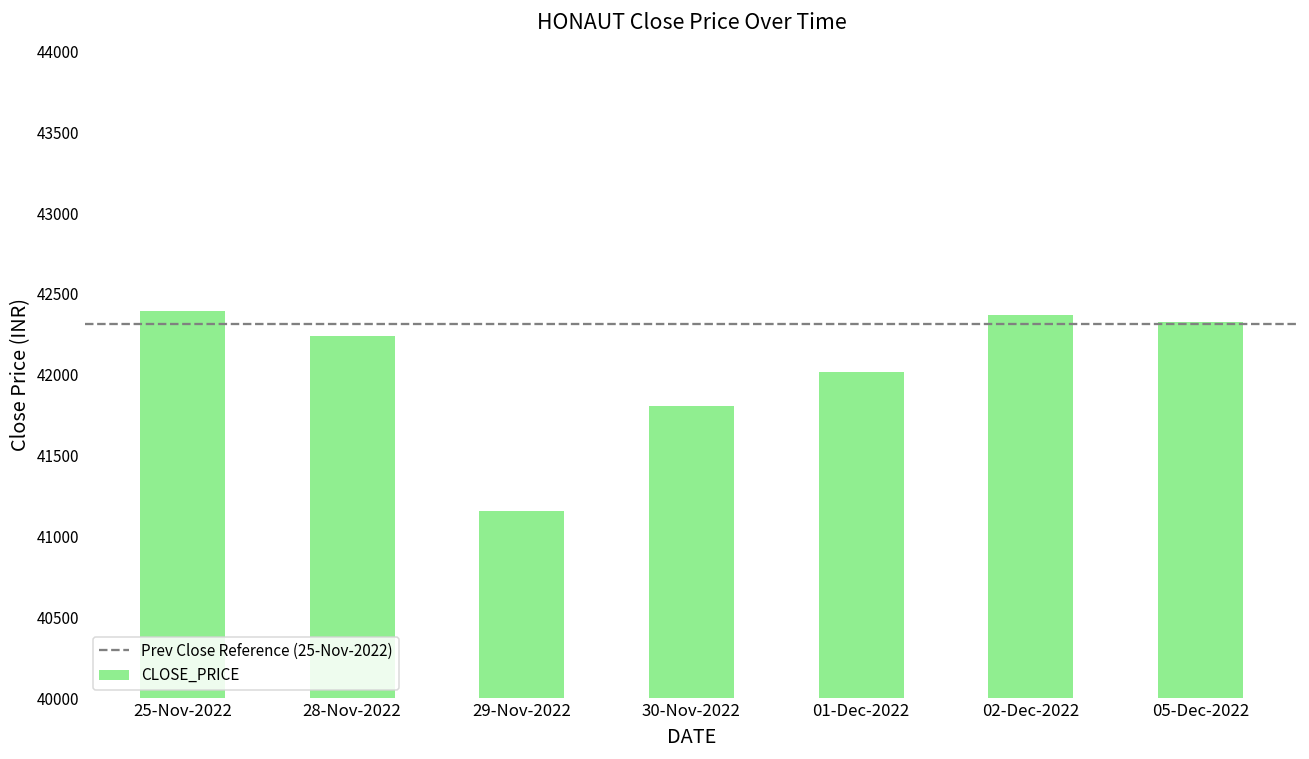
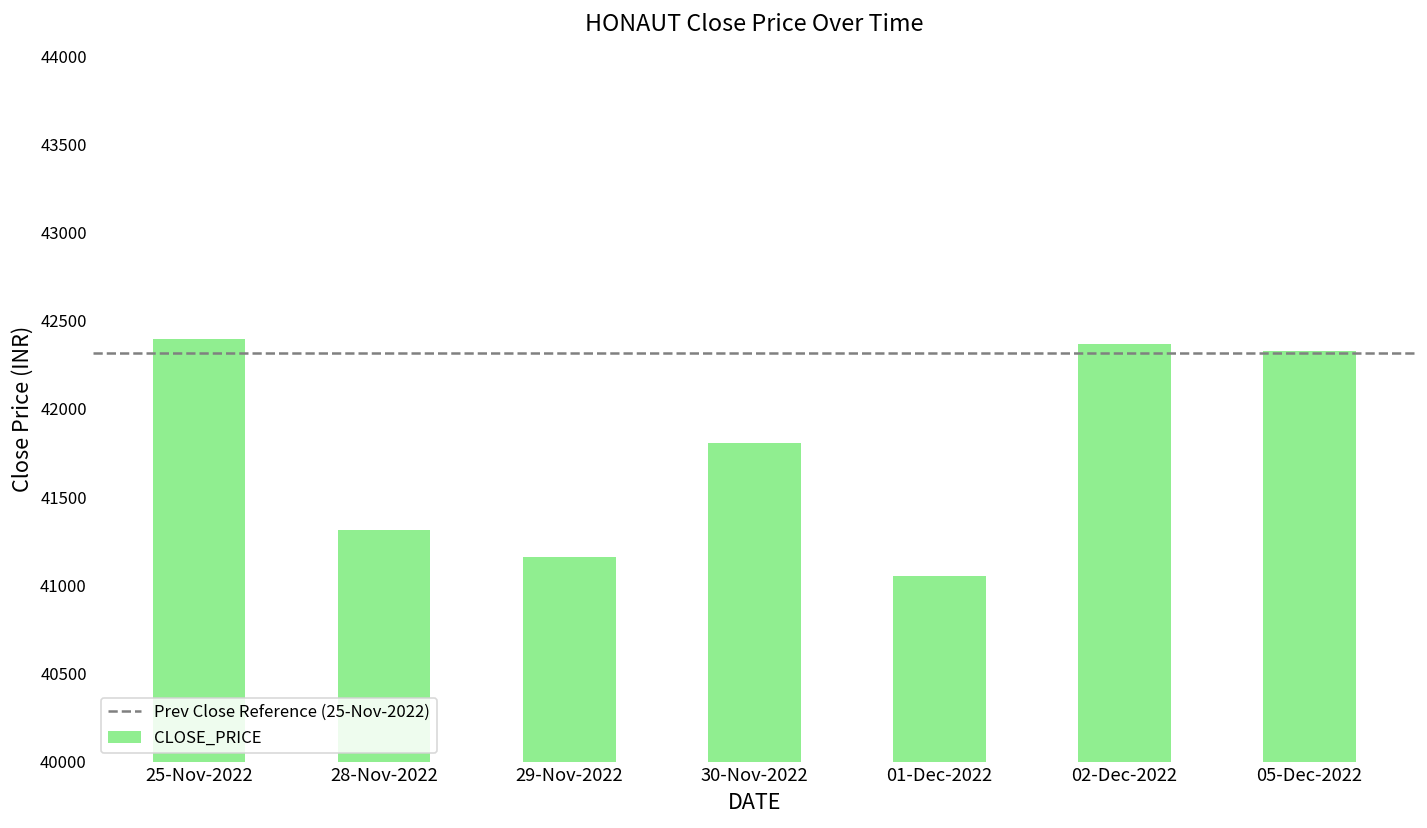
28-Nov-2022: 42240 -> 41310
01-Dec-2022: 42020 -> 41050
